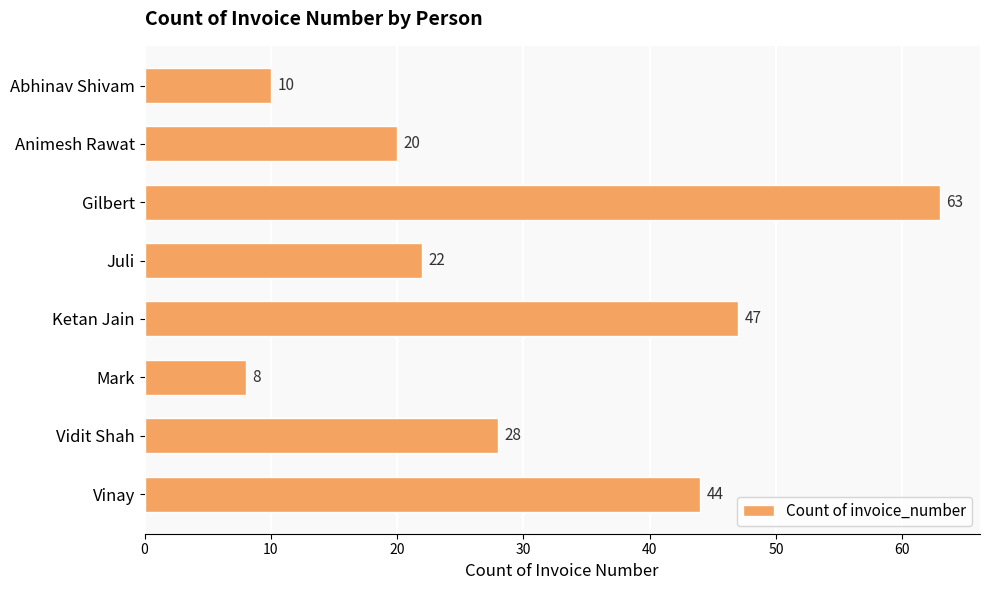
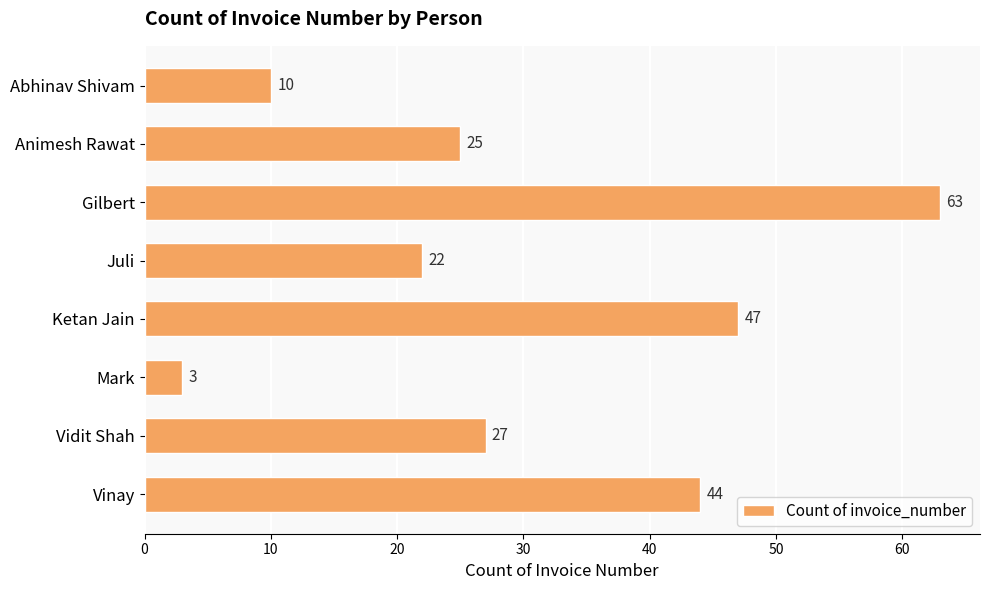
Animesh Rawat: 20 -> 25
Mark: 8 -> 3
Vidit Shah: 28 -> 27
